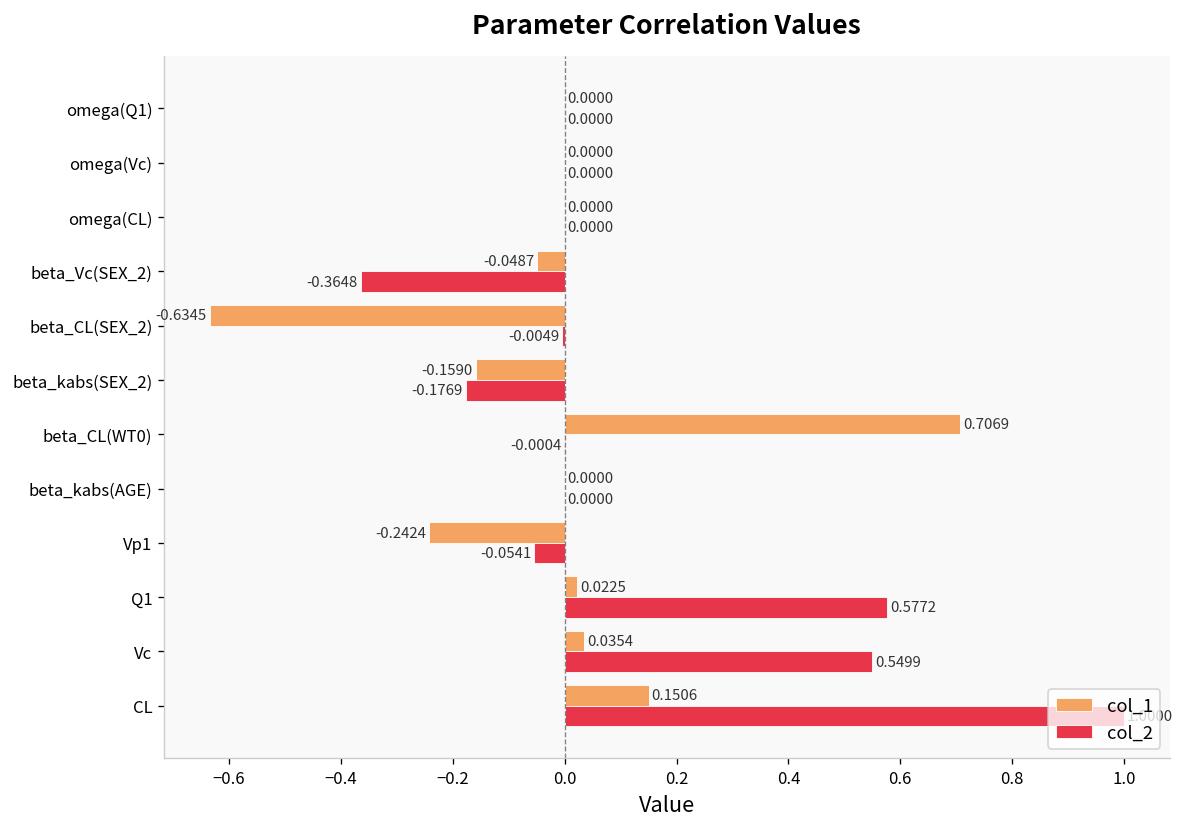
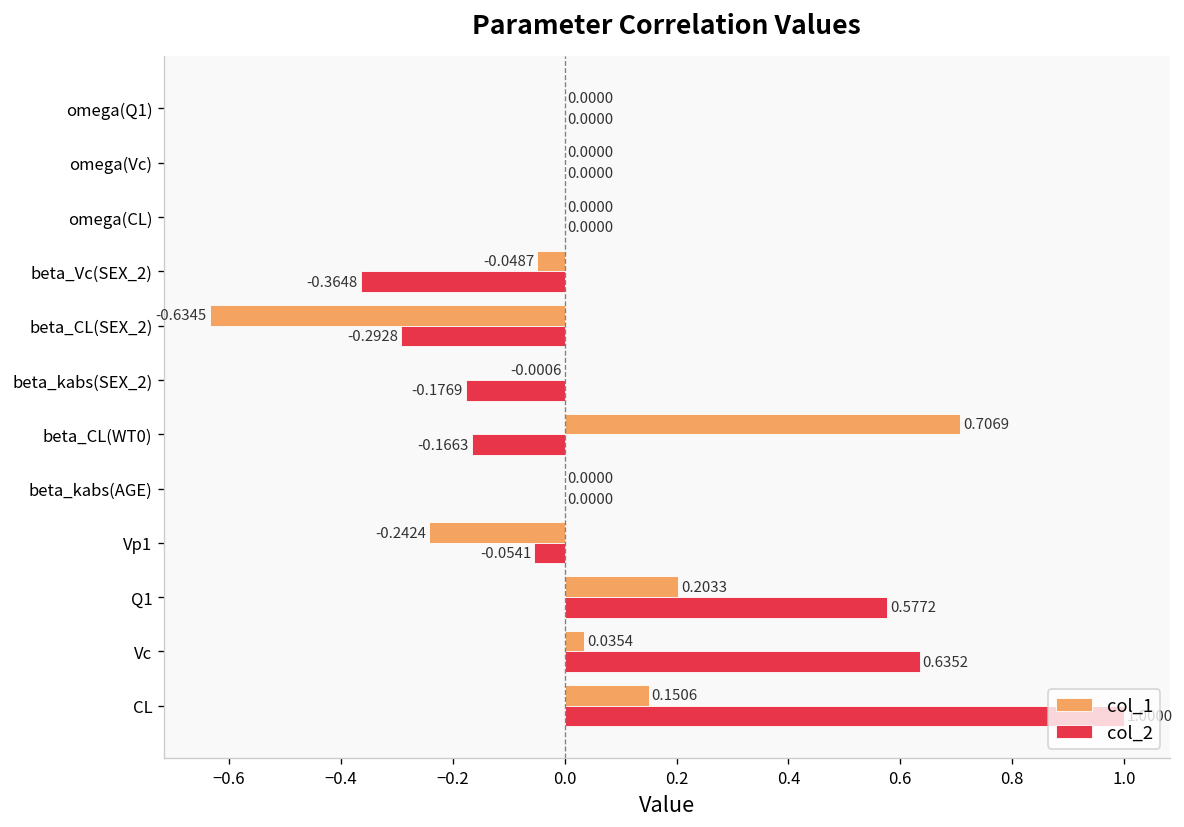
col_2, beta_CL(SEX_2): -0.0049 -> -0.2928
col_1, beta_kabs(SEX_2): -0.1590 -> -0.0006
col_2, beta_CL(WT0): -0.0004 -> -0.1663
col_1, Q1: 0.0225 -> 0.2033
col_2, Vc: 0.5499 -> 0.6352
